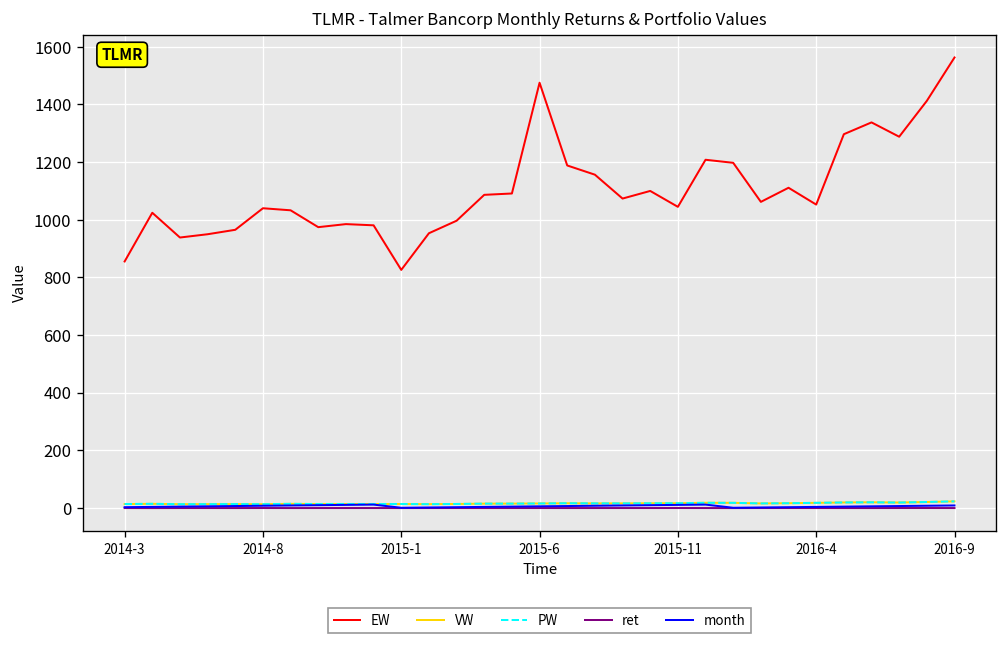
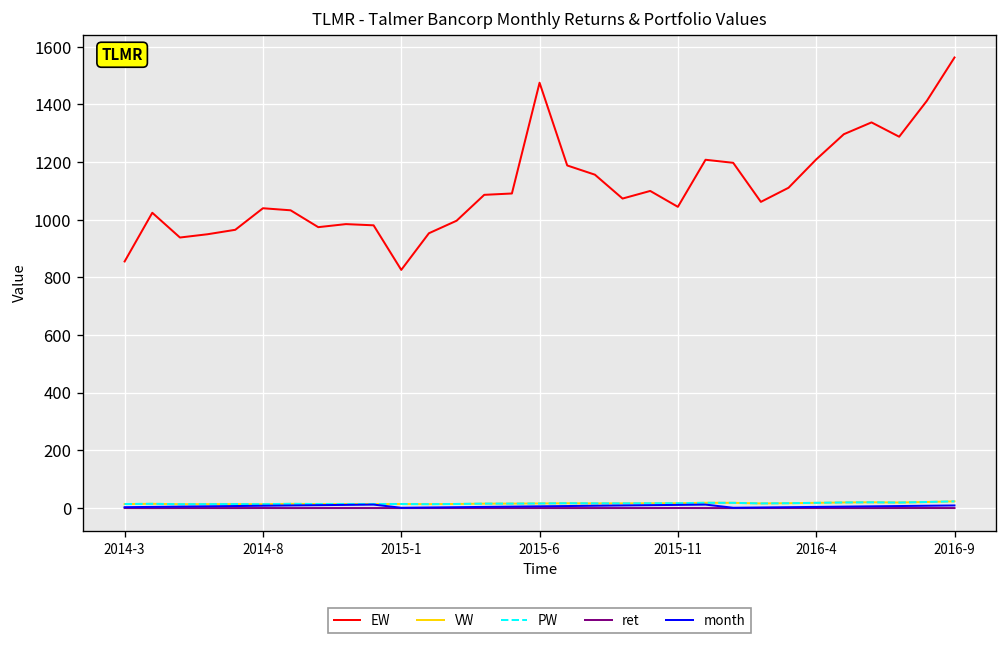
EW, 2016-4: 1050 -> 1210
